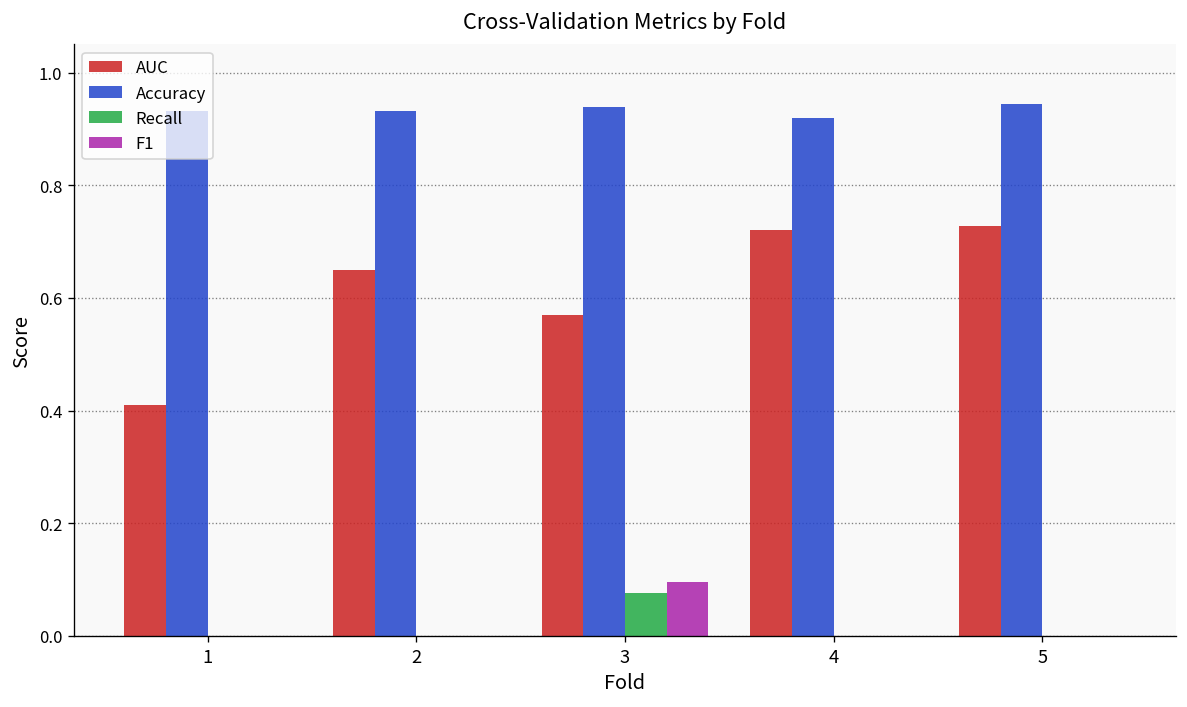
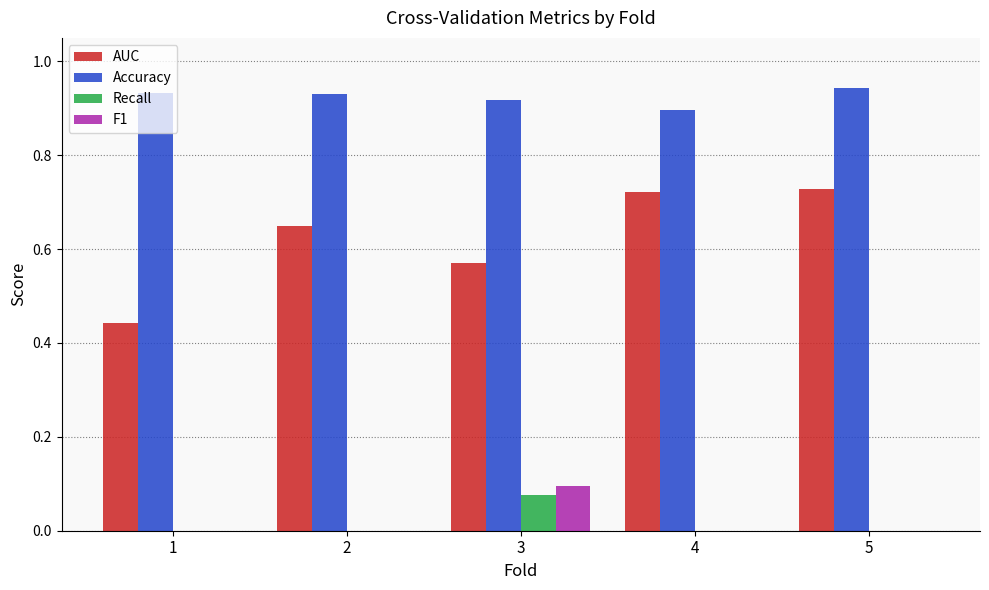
AUC, 1: 0.41 -> 0.44
Accuracy, 3: 0.94 -> 0.92
Accuracy, 4: 0.92 -> 0.90
